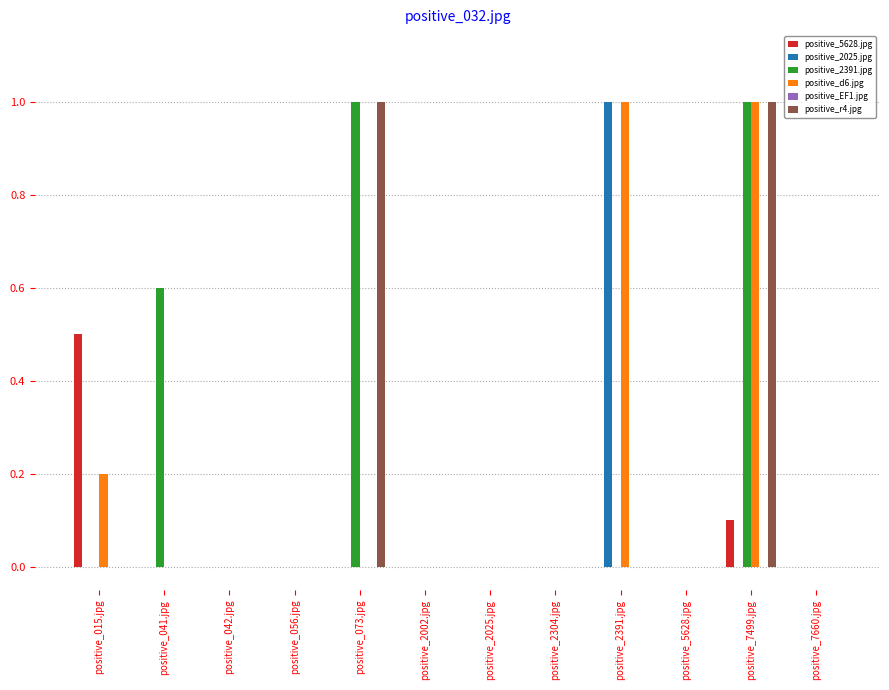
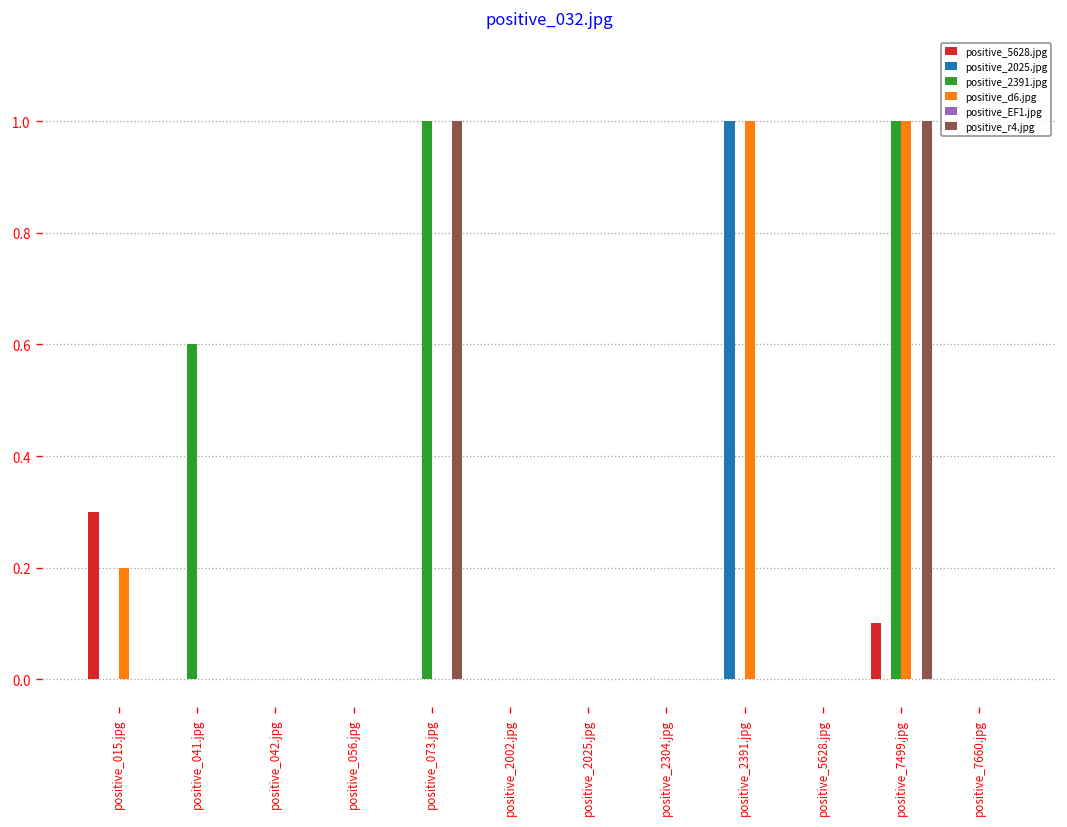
positive_5628.jpg, positive_015.jpg: 0.5 -> 0.3
